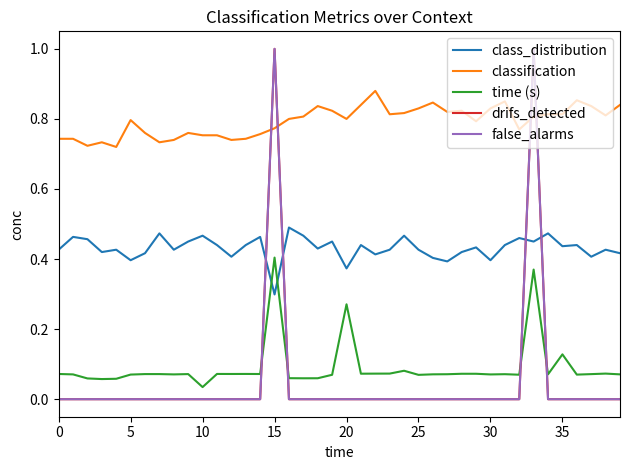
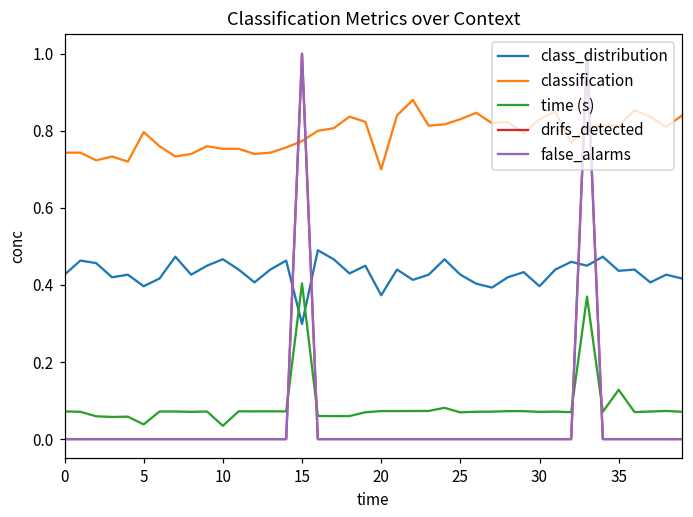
time (s), 5: 0.07 -> 0.04
classification, 20: 0.8 -> 0.7
time (s), 20: 0.27 -> 0.07
